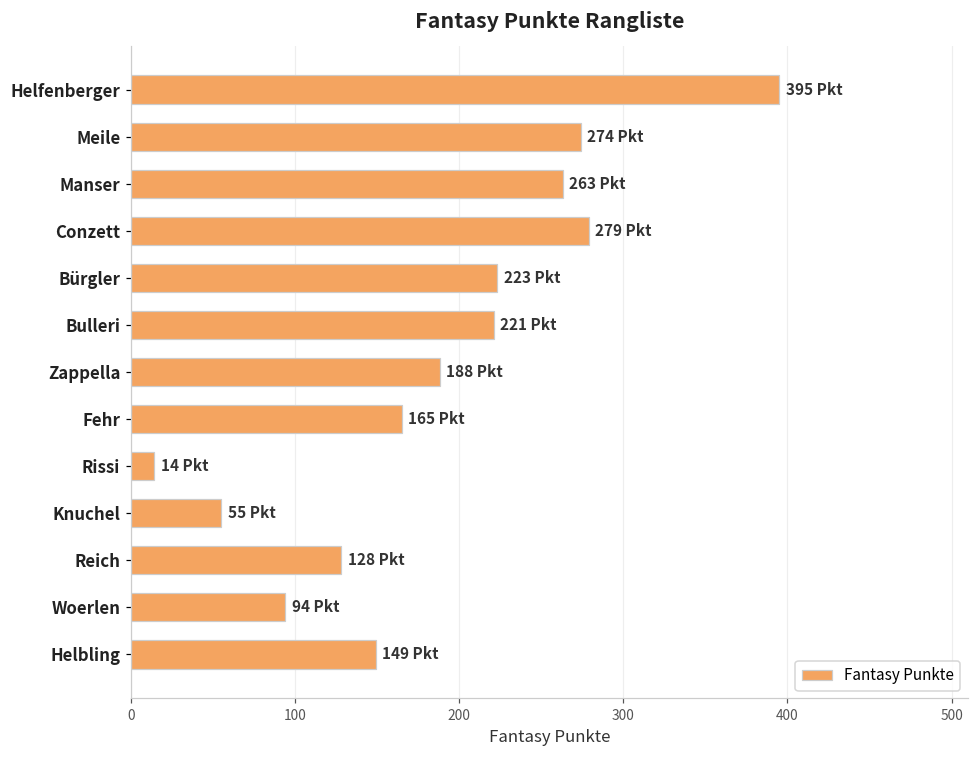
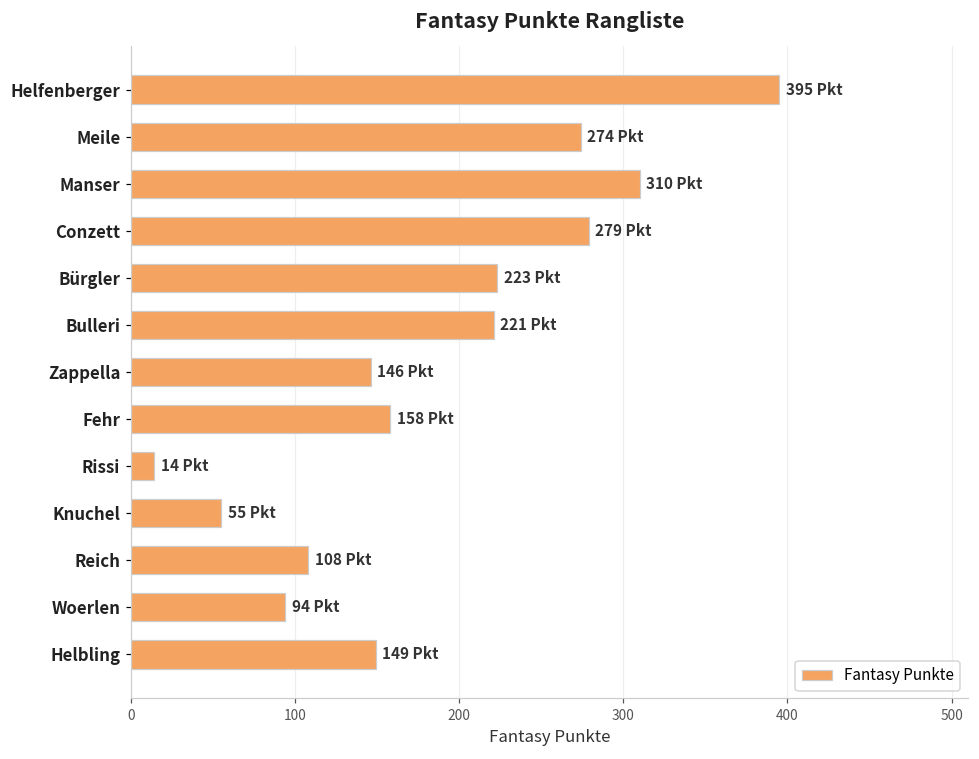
Manser: 263 -> 310
Zappella: 188 -> 146
Fehr: 165 -> 158
Reich: 128 -> 108
